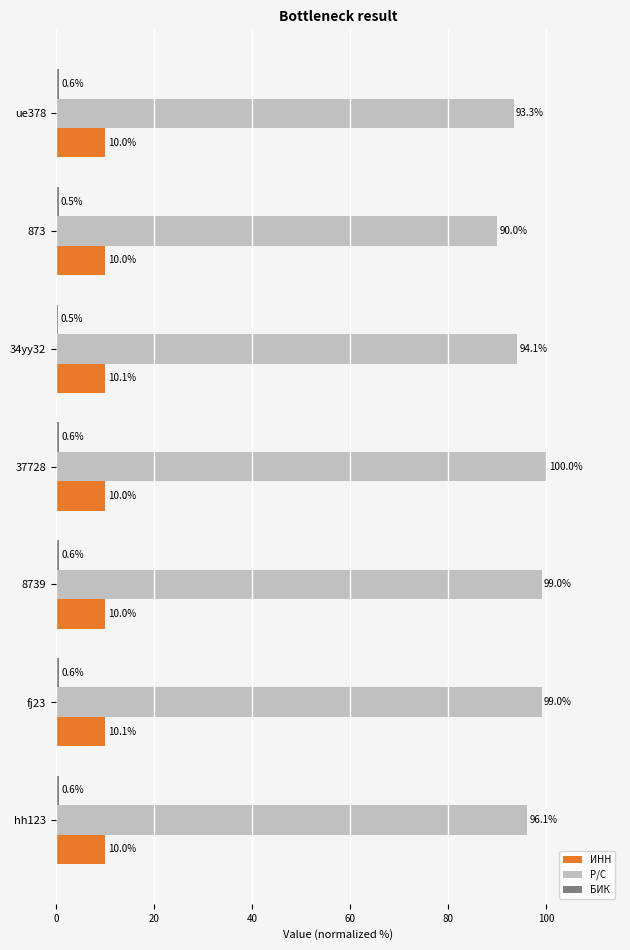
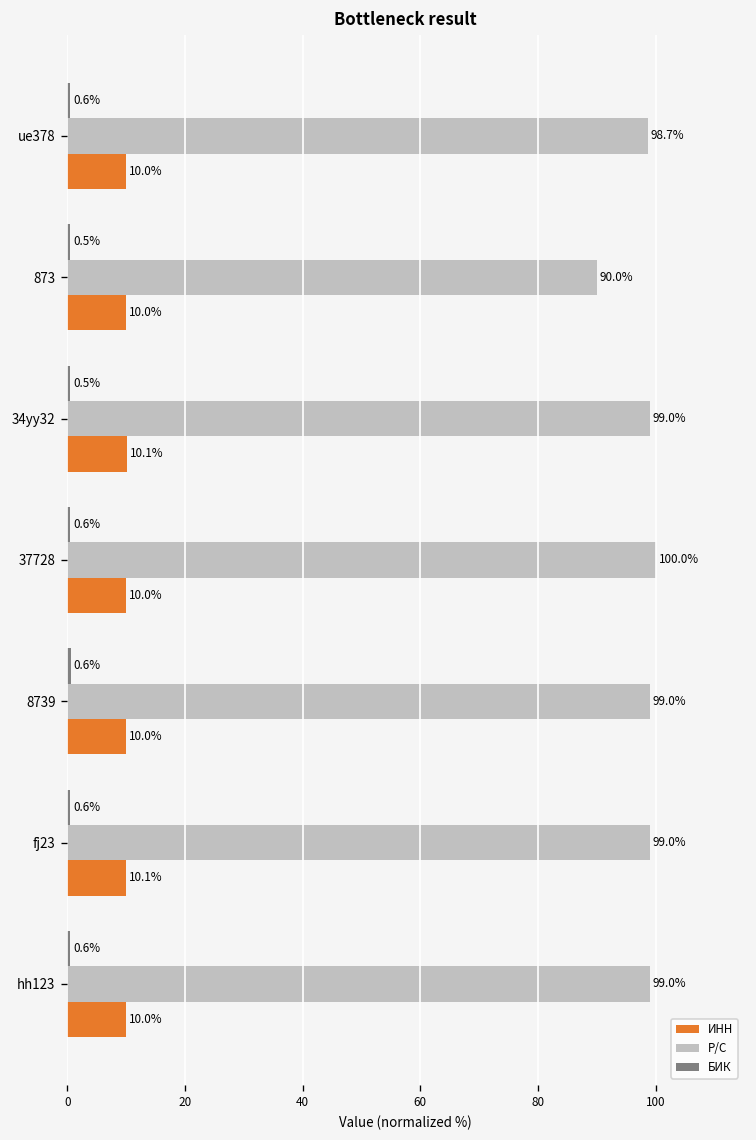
Р/С, ue378: 93.3% -> 98.7%
Р/С, 34yy32: 94.1% -> 99.0%
Р/С, hh123: 96.1% -> 99.0%
